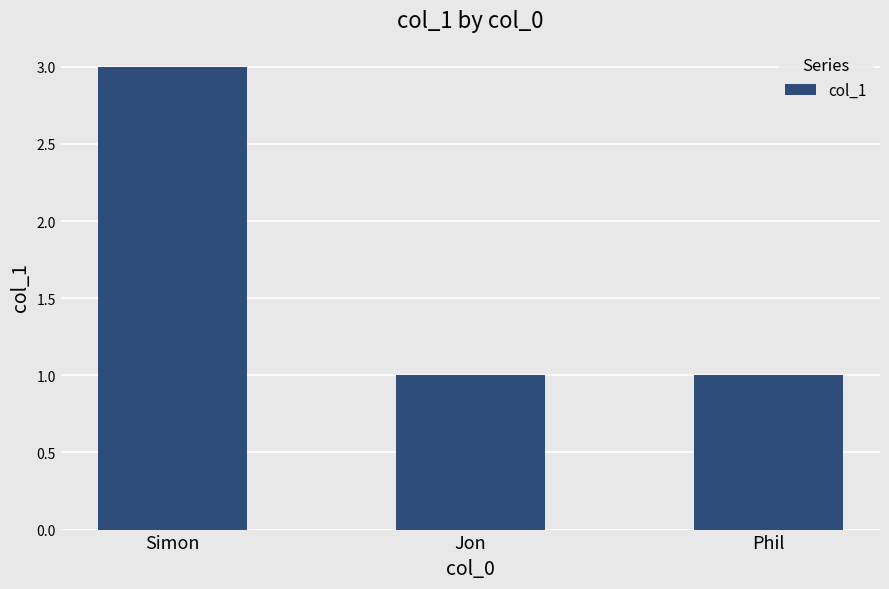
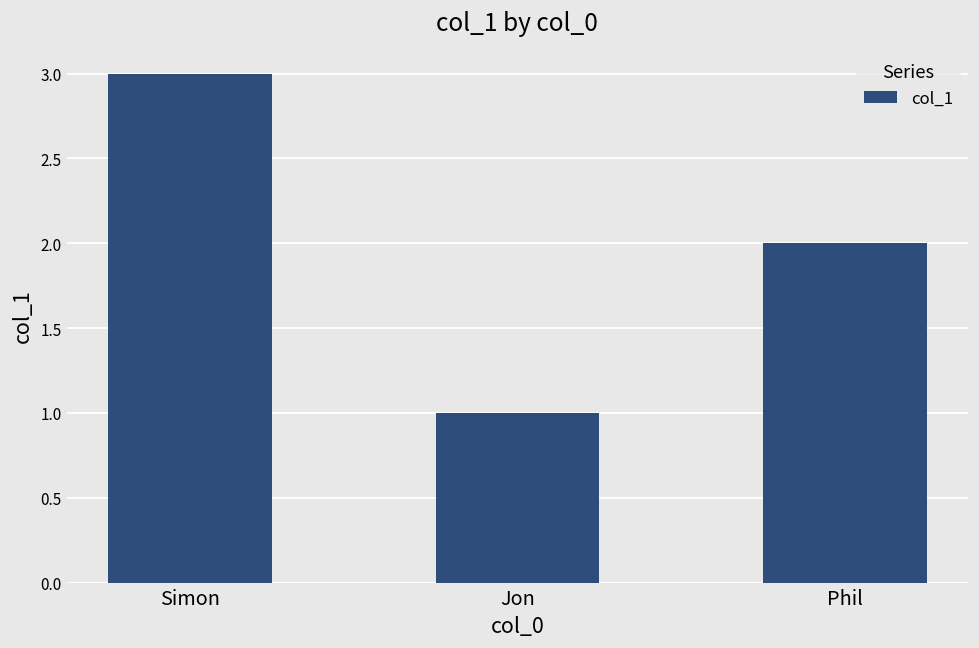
Phil: 1 -> 2
